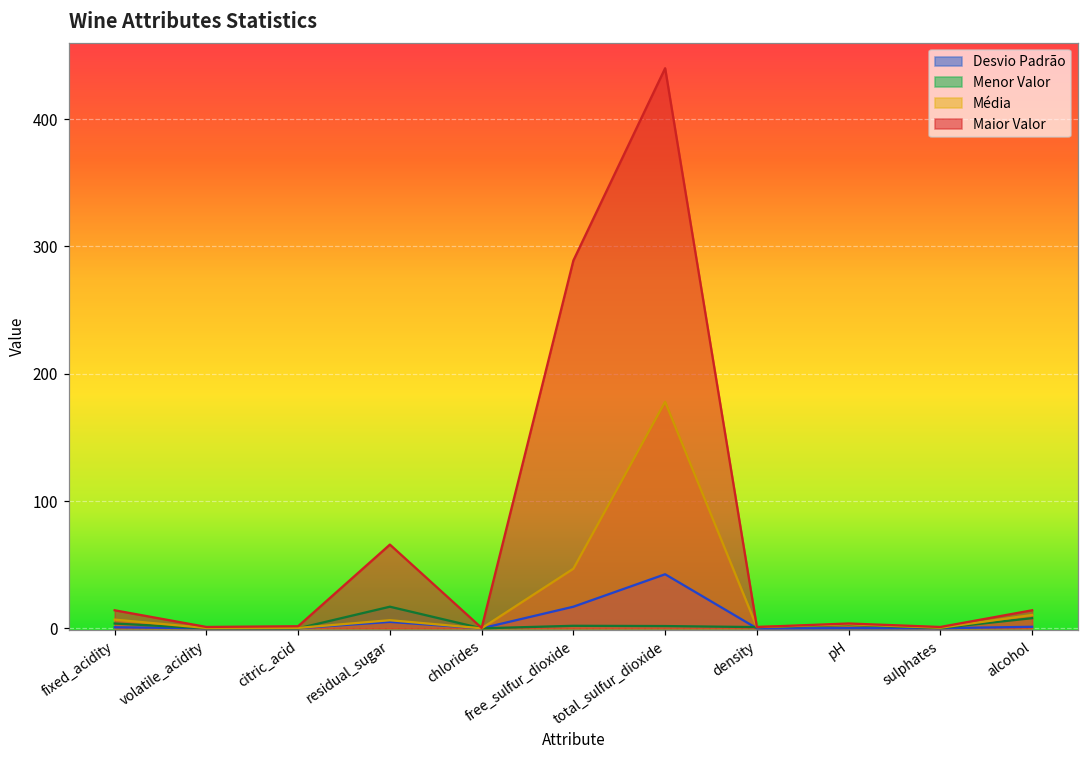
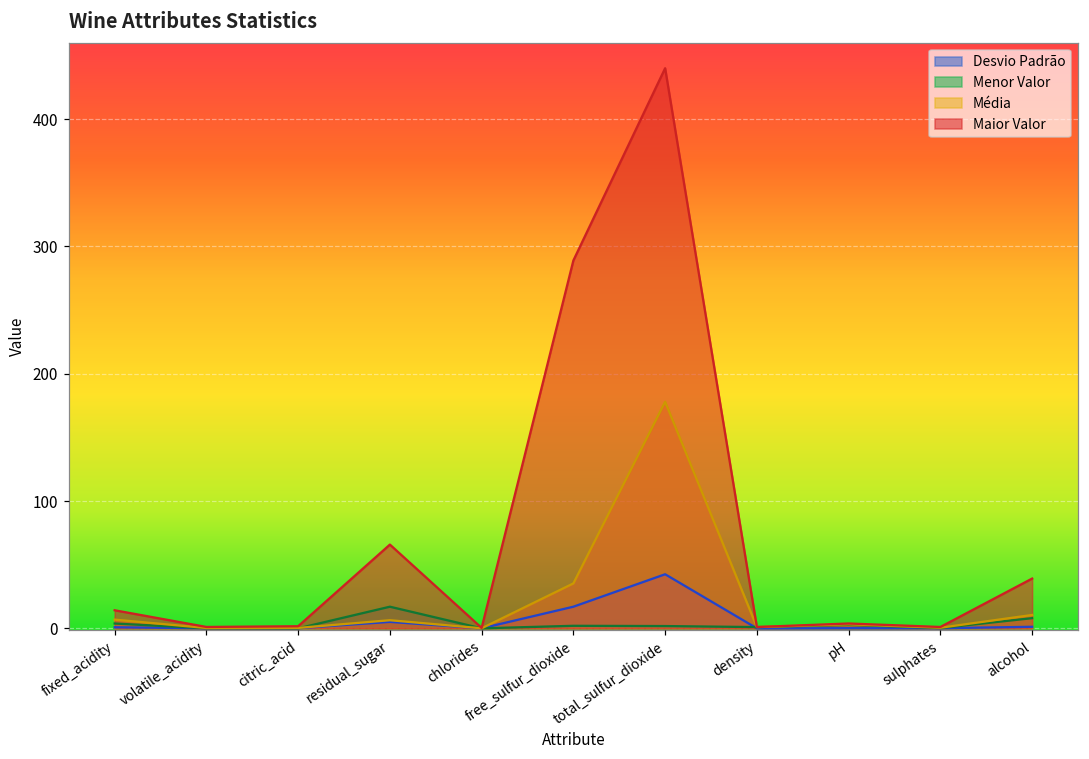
Média, free_sulfur_dioxide: 47 -> 35
Maior Valor, alcohol: 14 -> 39
